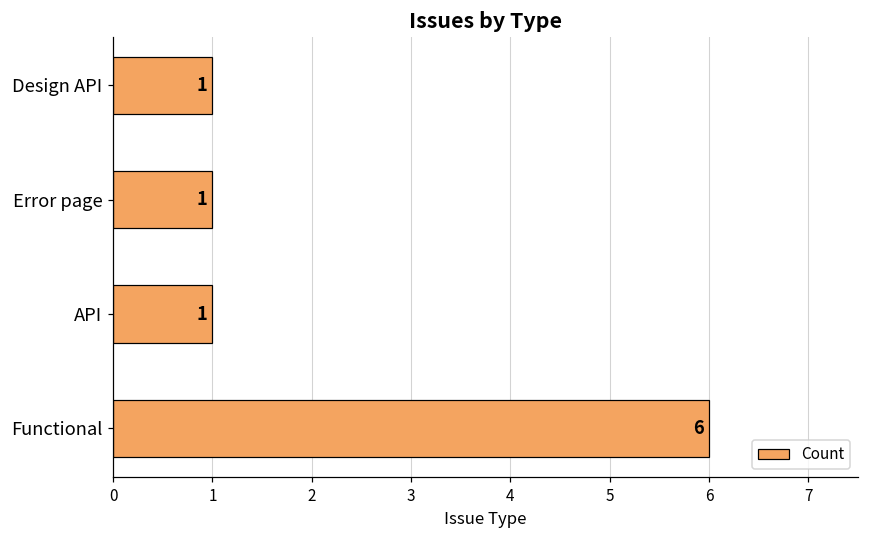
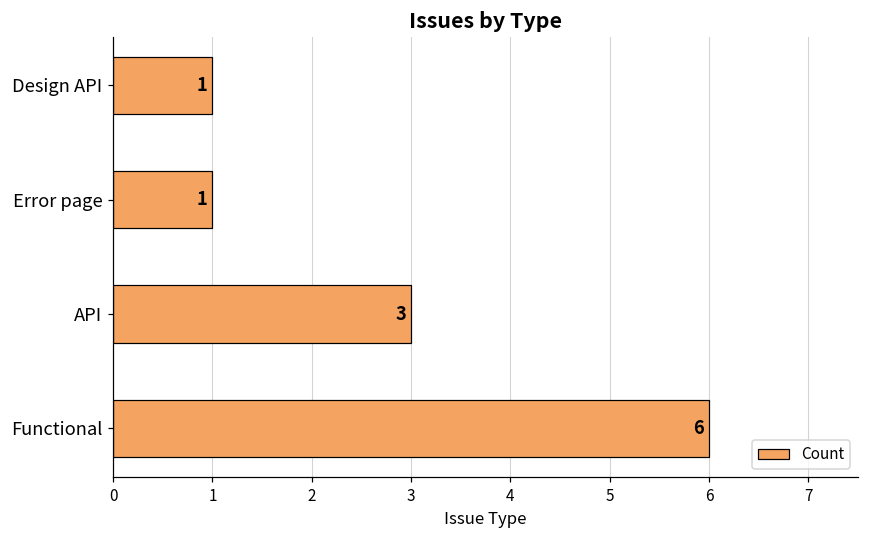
API: 1 -> 3
